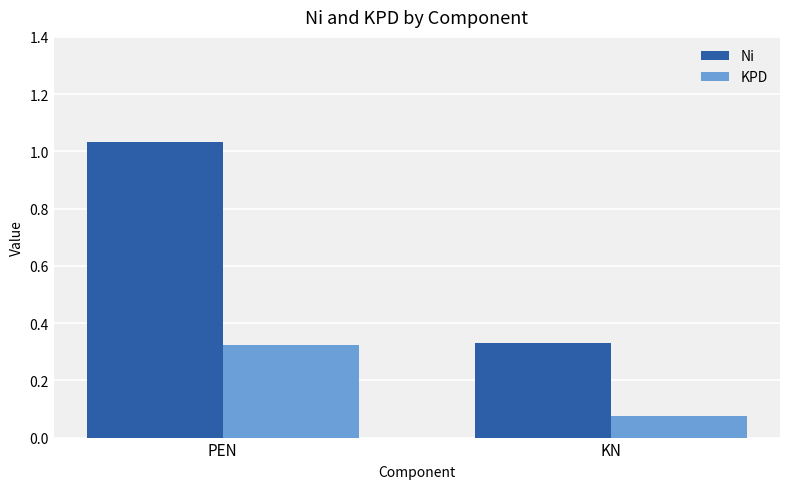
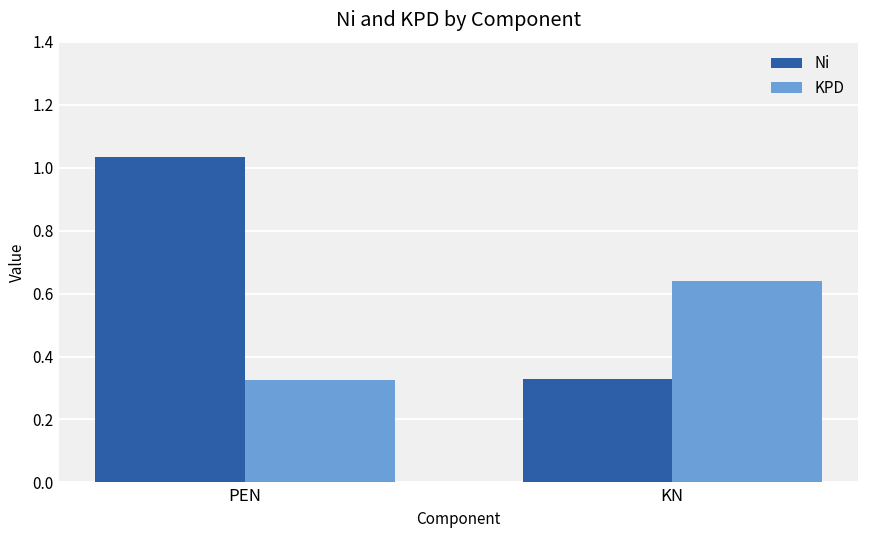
KPD, KN: 0.08 -> 0.64
